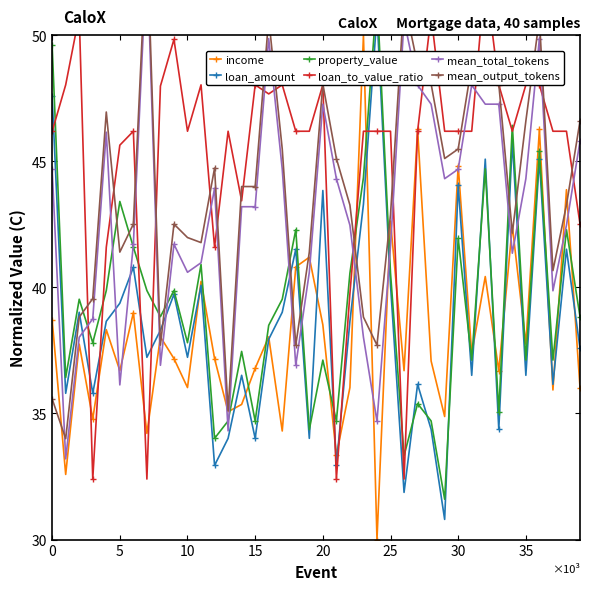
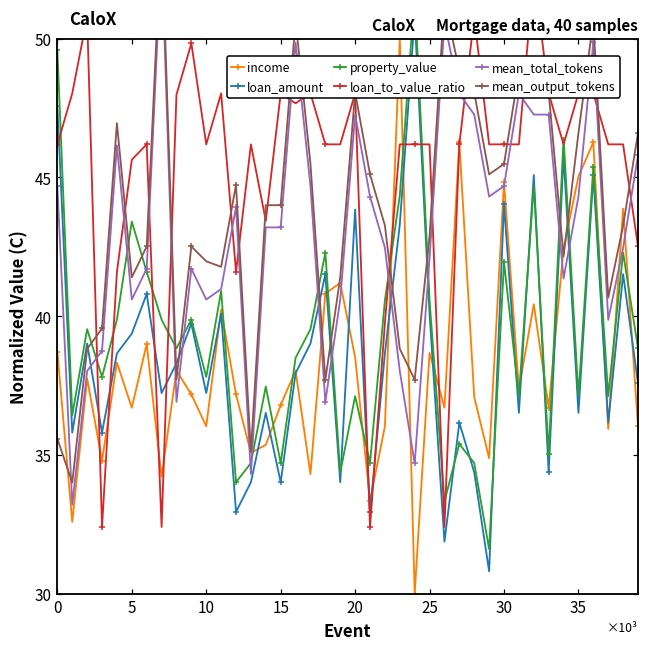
mean_total_tokens, 5: 36.1 -> 40.6
income, 25: 42.6 -> 38.7
mean_total_tokens, 25: 41.6 -> 42.1
income, 35: 37.8 -> 45.0
